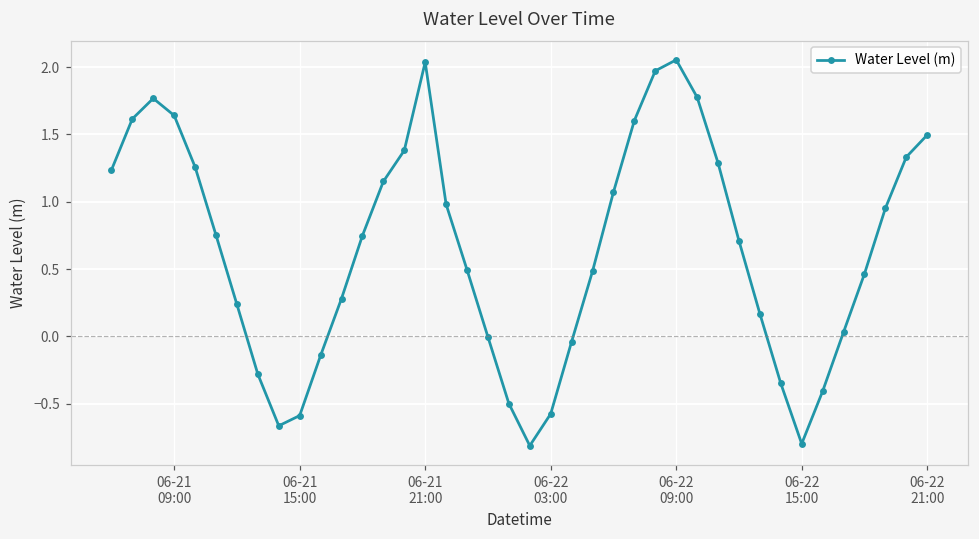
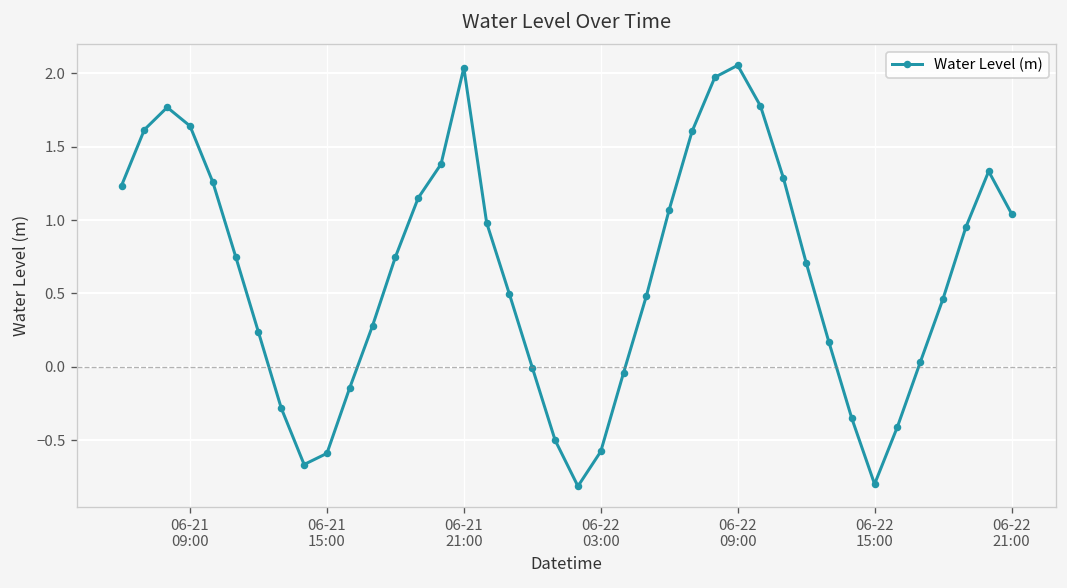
06-22 21:00: 1.50 -> 1.04
